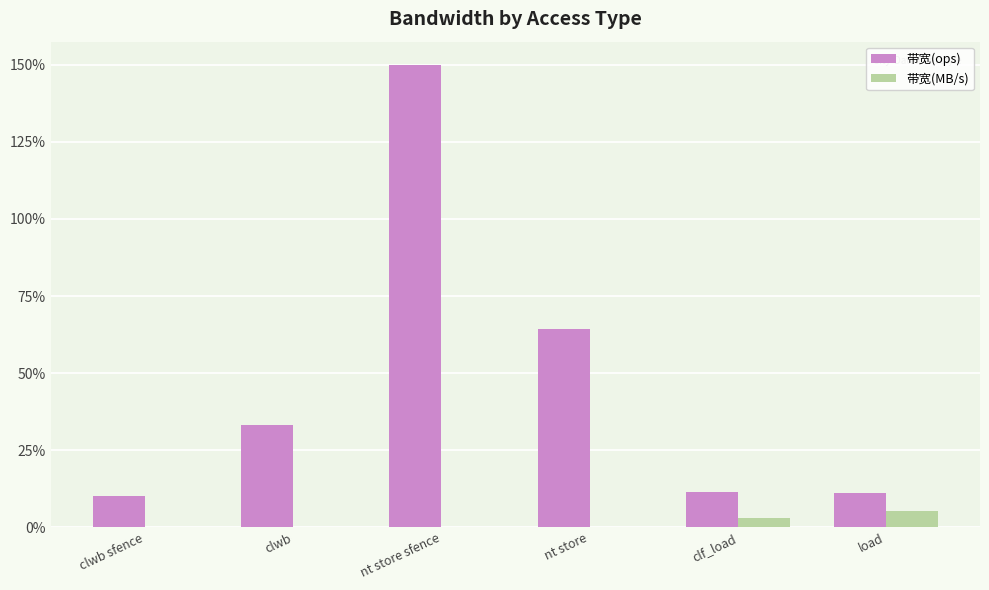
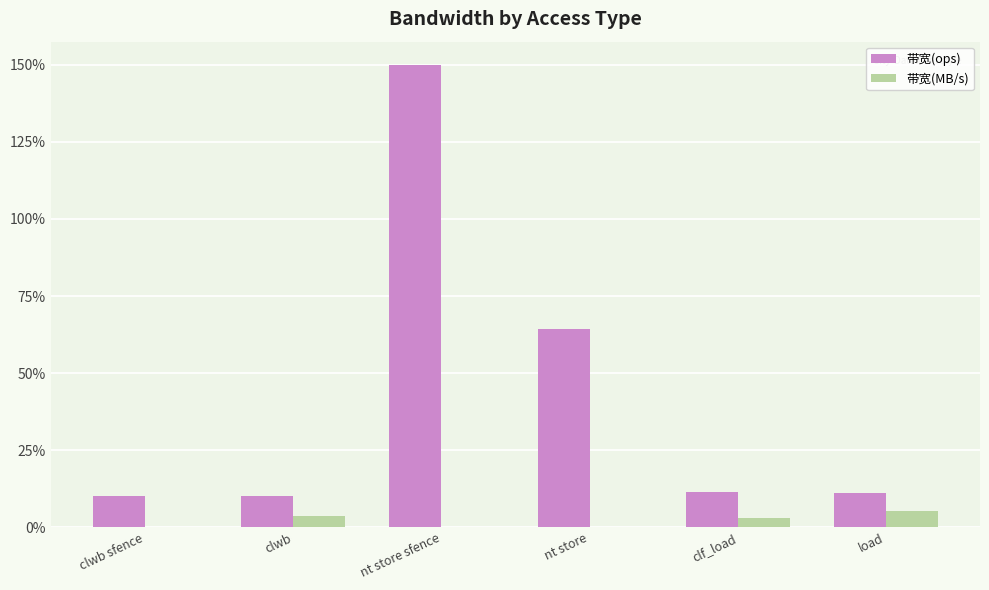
带宽(ops), clwb: 33% -> 10%
带宽(MB/s), clwb: 0% -> 4%
